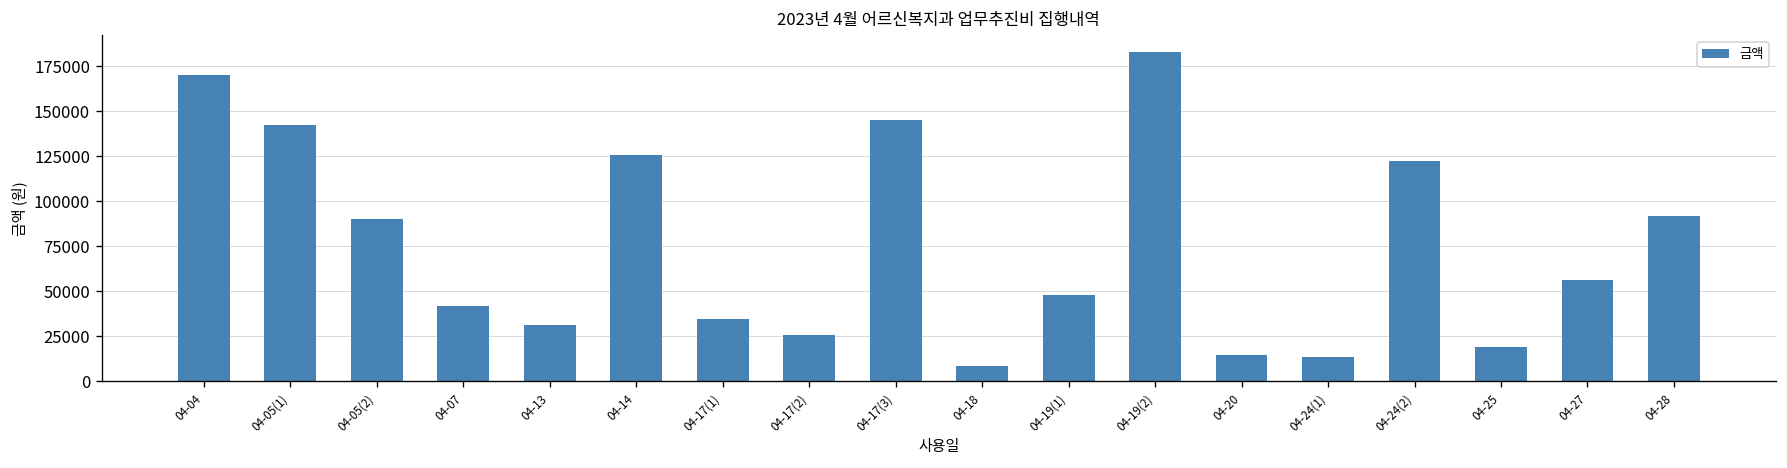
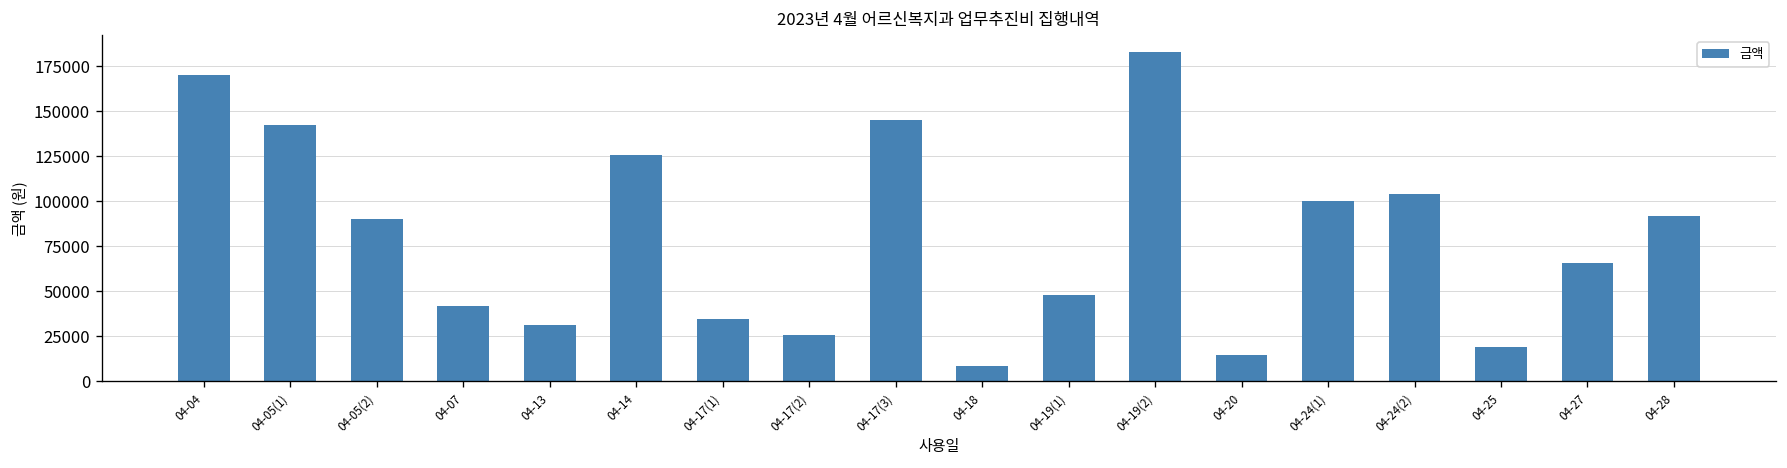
04-24(1): 14000 -> 100000
04-24(2): 122000 -> 104000
04-27: 56000 -> 66000
